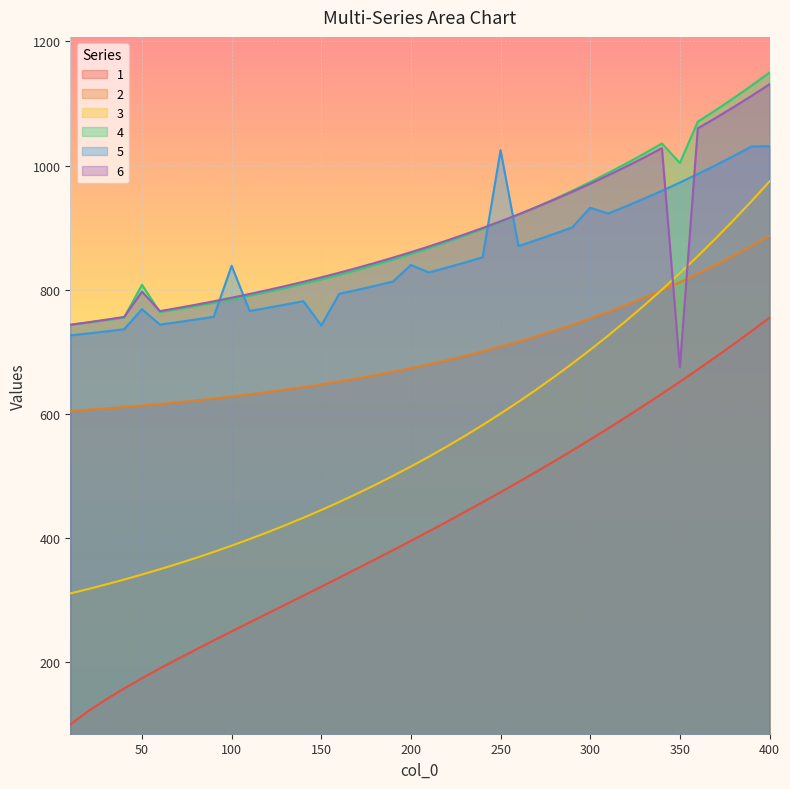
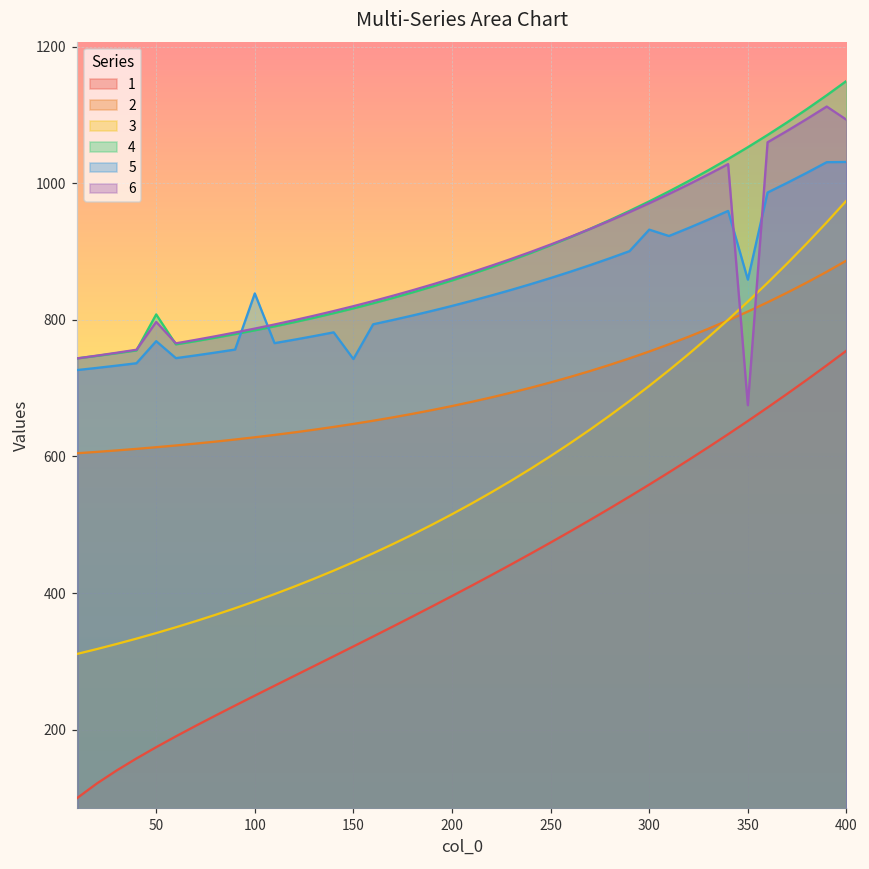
5, 200: 840 -> 820
5, 250: 1020 -> 860
4, 350: 1000 -> 1050
5, 350: 970 -> 860
6, 400: 1130 -> 1090
